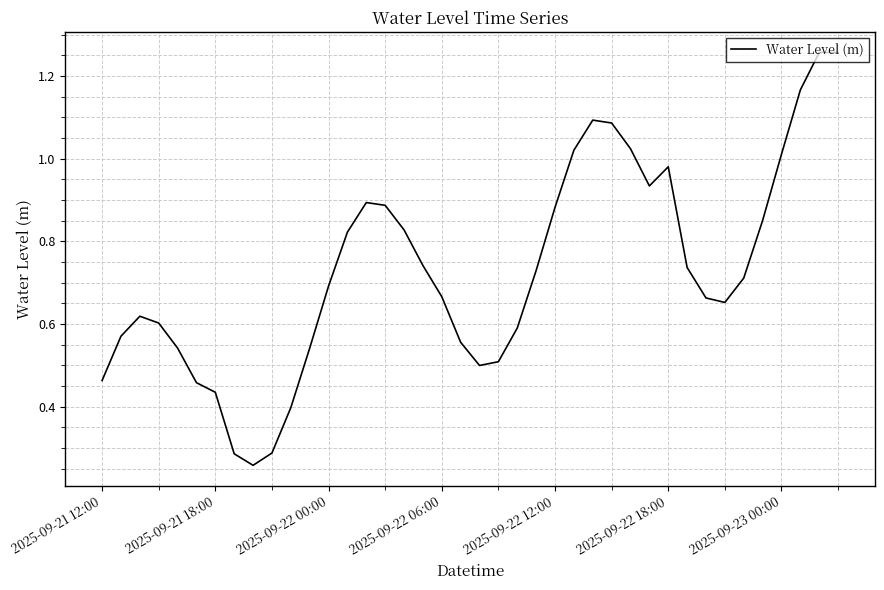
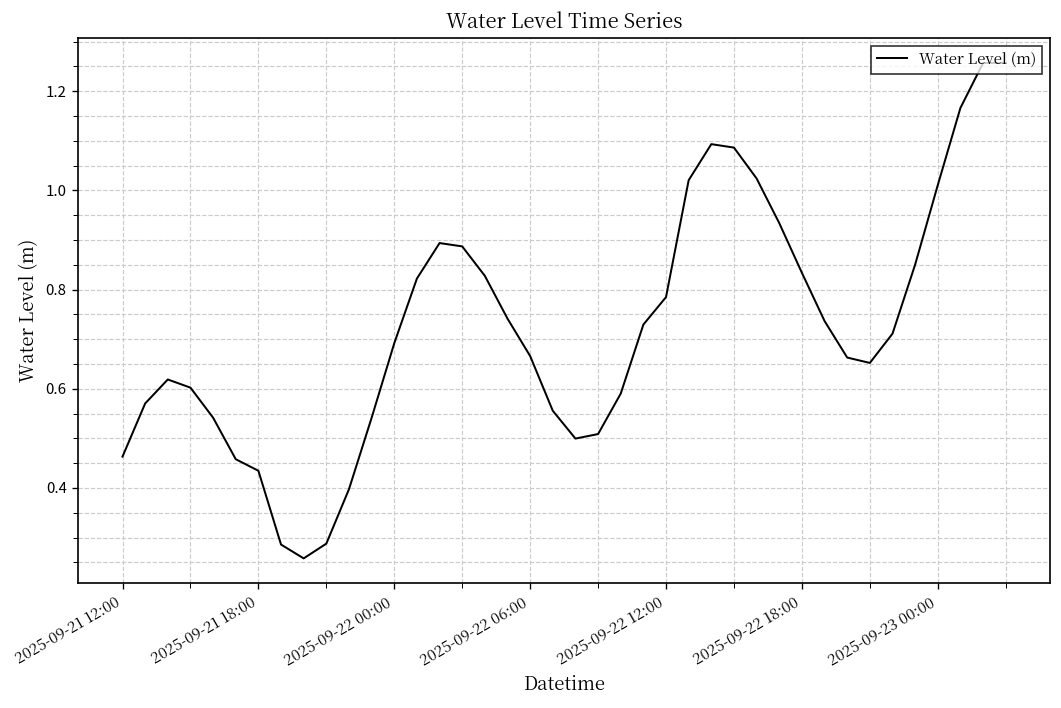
2025-09-22 12:00: 0.88 -> 0.78
2025-09-22 18:00: 0.98 -> 0.83
